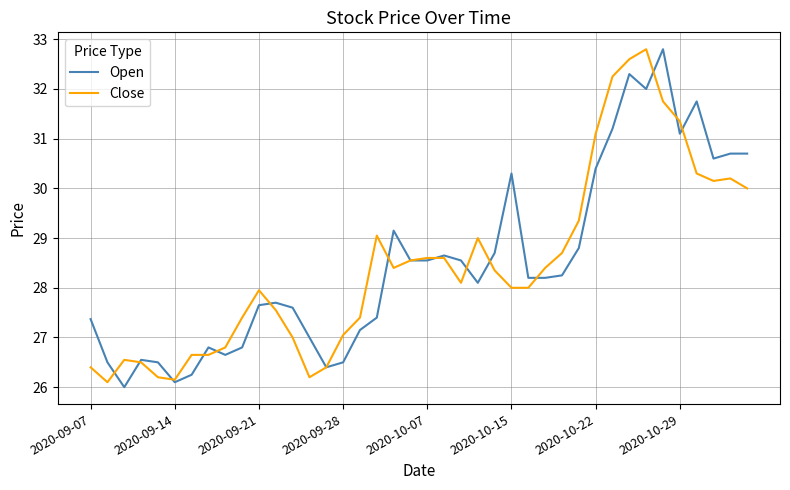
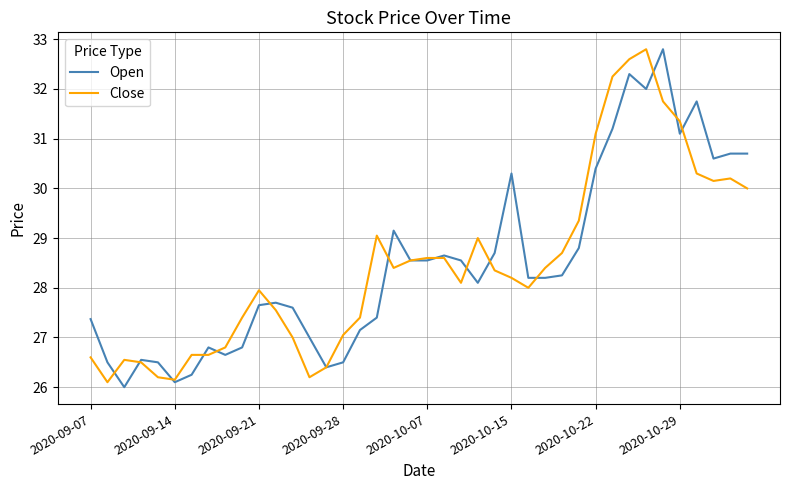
Close, 2020-09-07: 26.4 -> 26.6
Close, 2020-10-15: 28.0 -> 28.2
